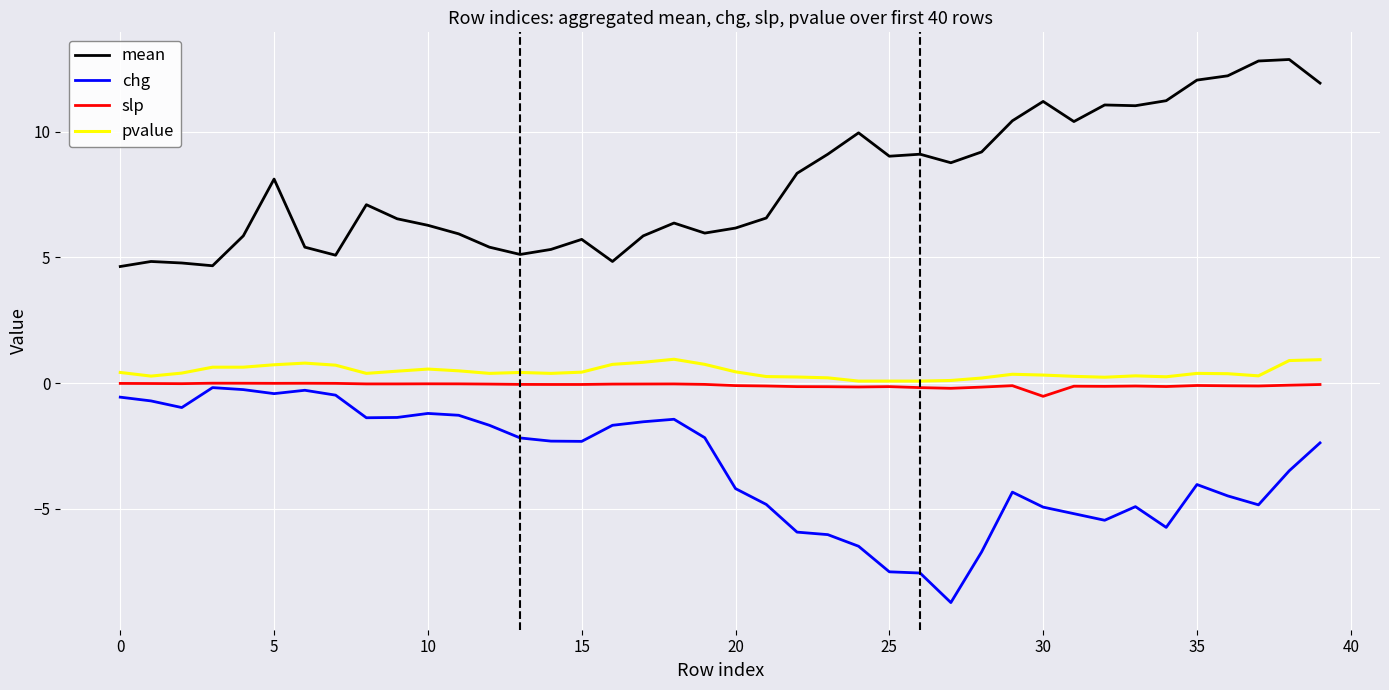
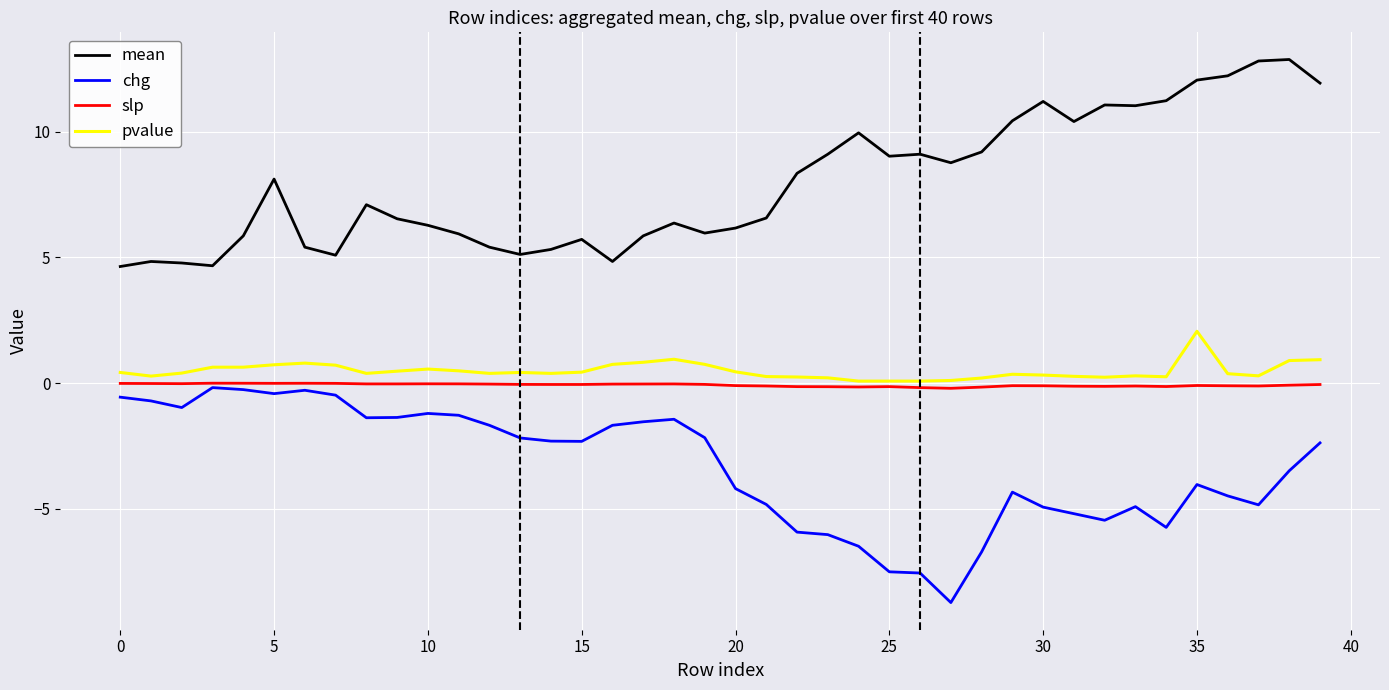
slp, 30: -0.5 -> -0.1
pvalue, 35: 0.4 -> 2.1
